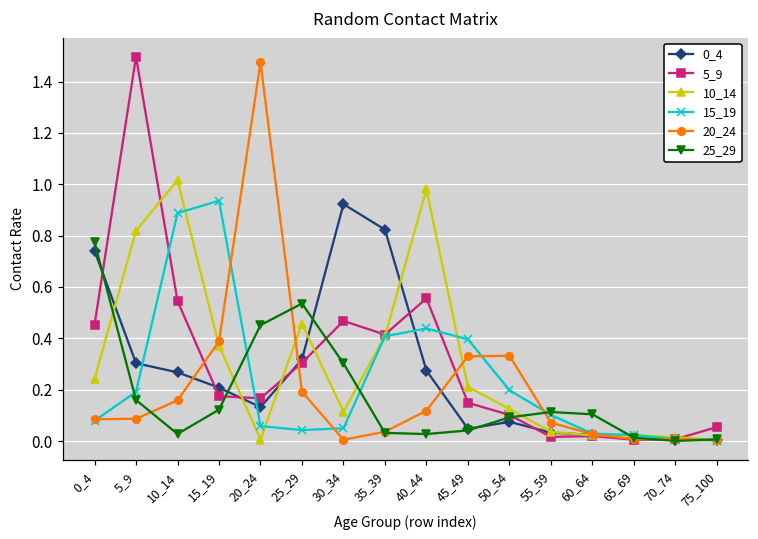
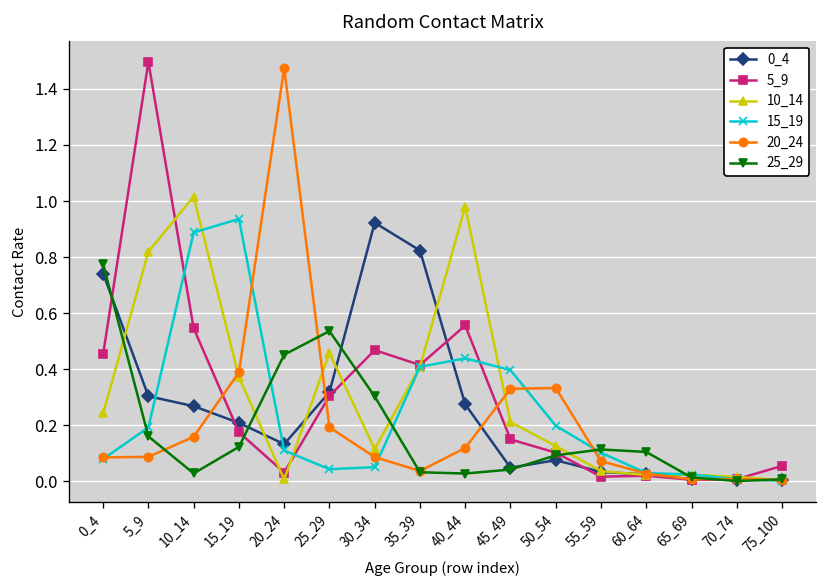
5_9, 20_24: 0.17 -> 0.03
15_19, 20_24: 0.06 -> 0.11
20_24, 30_34: 0.01 -> 0.09
